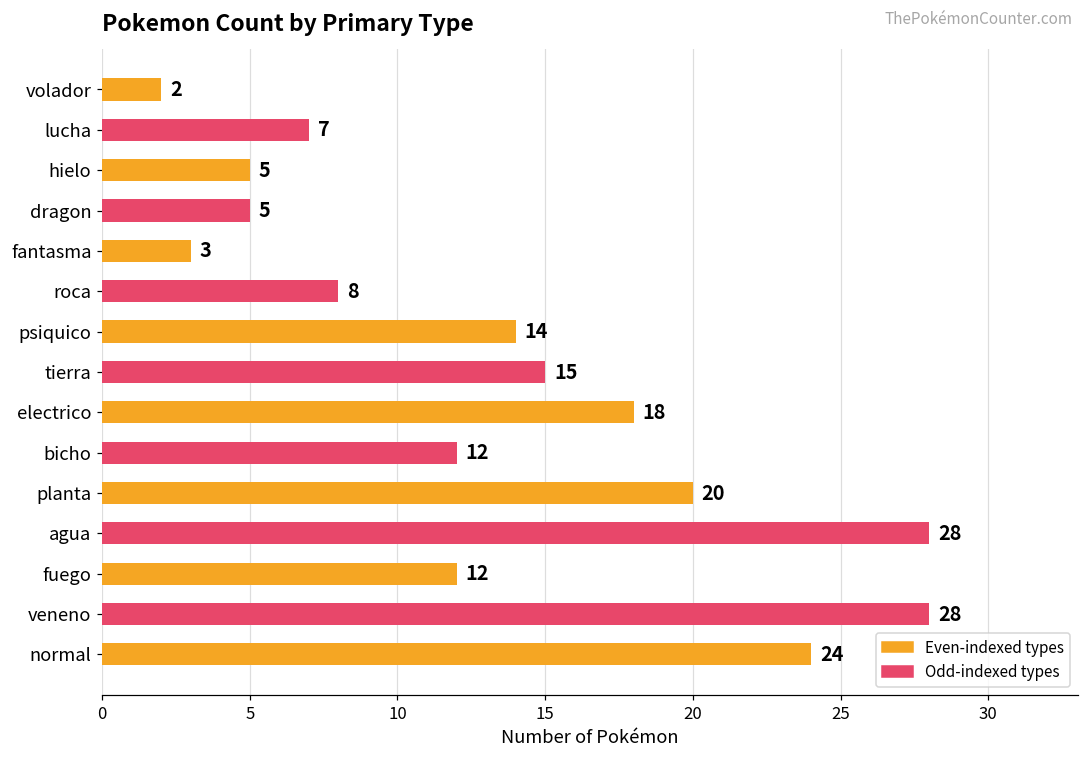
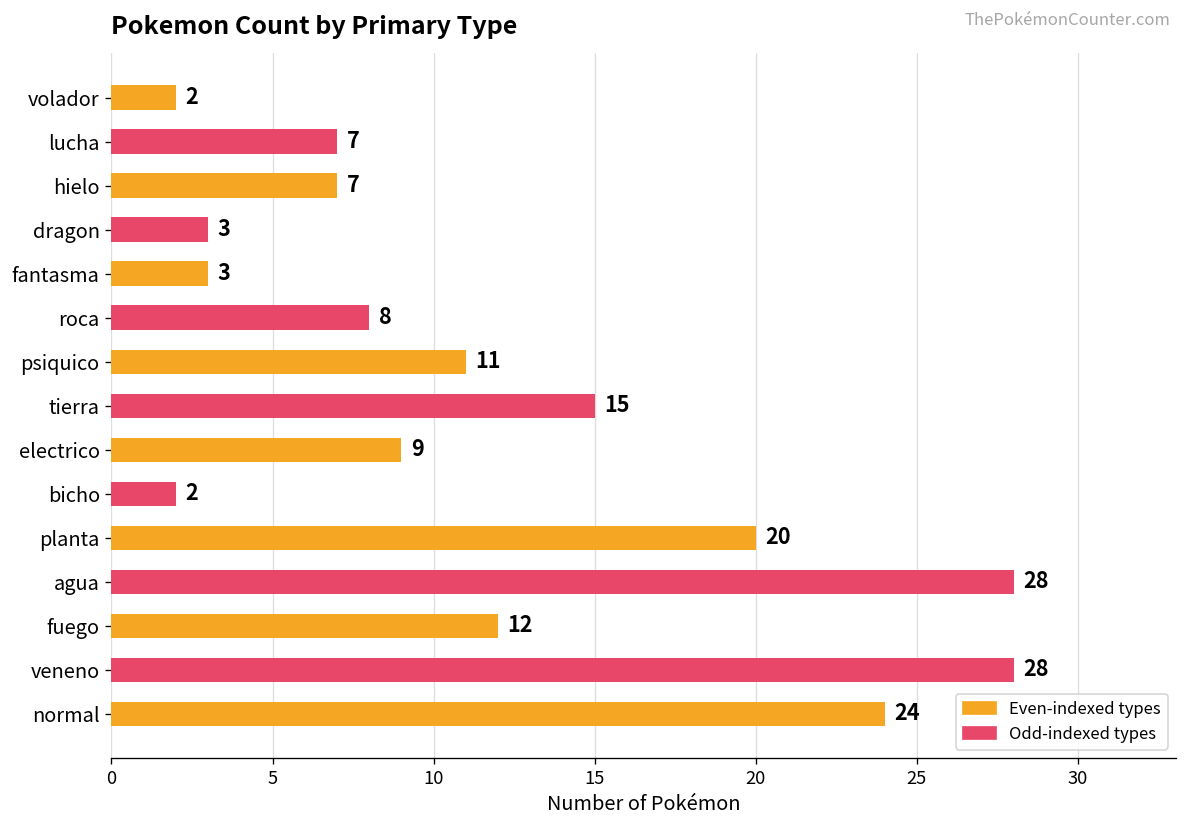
hielo: 5 -> 7
dragon: 5 -> 3
psiquico: 14 -> 11
electrico: 18 -> 9
bicho: 12 -> 2
